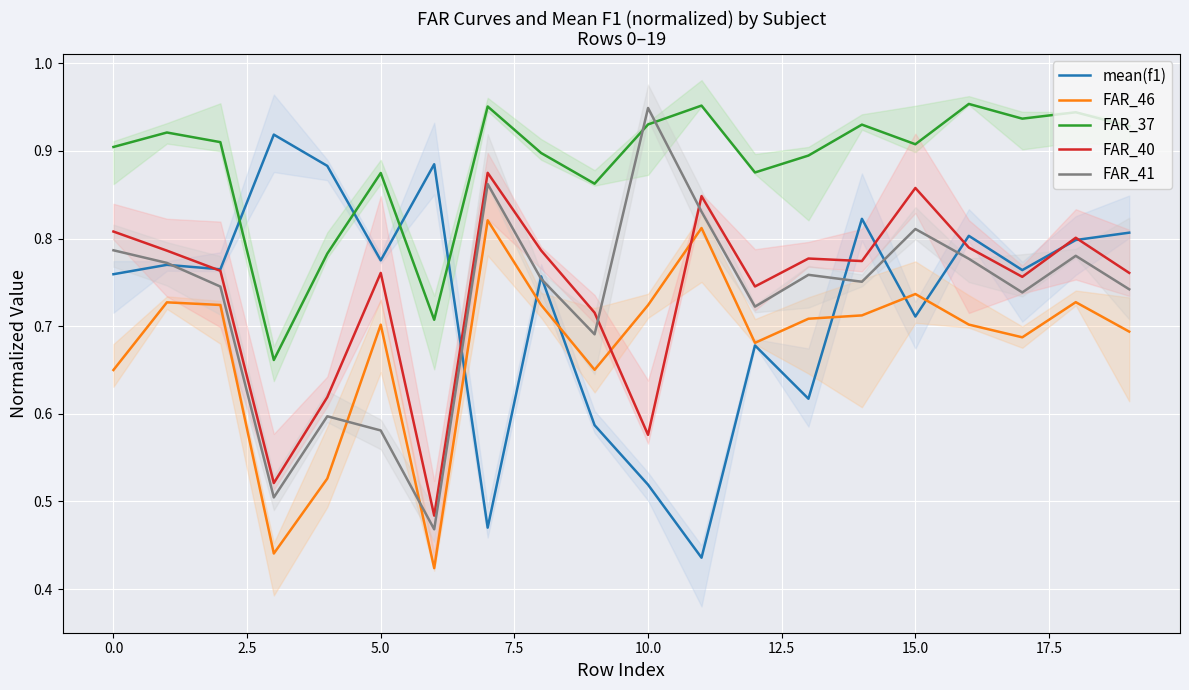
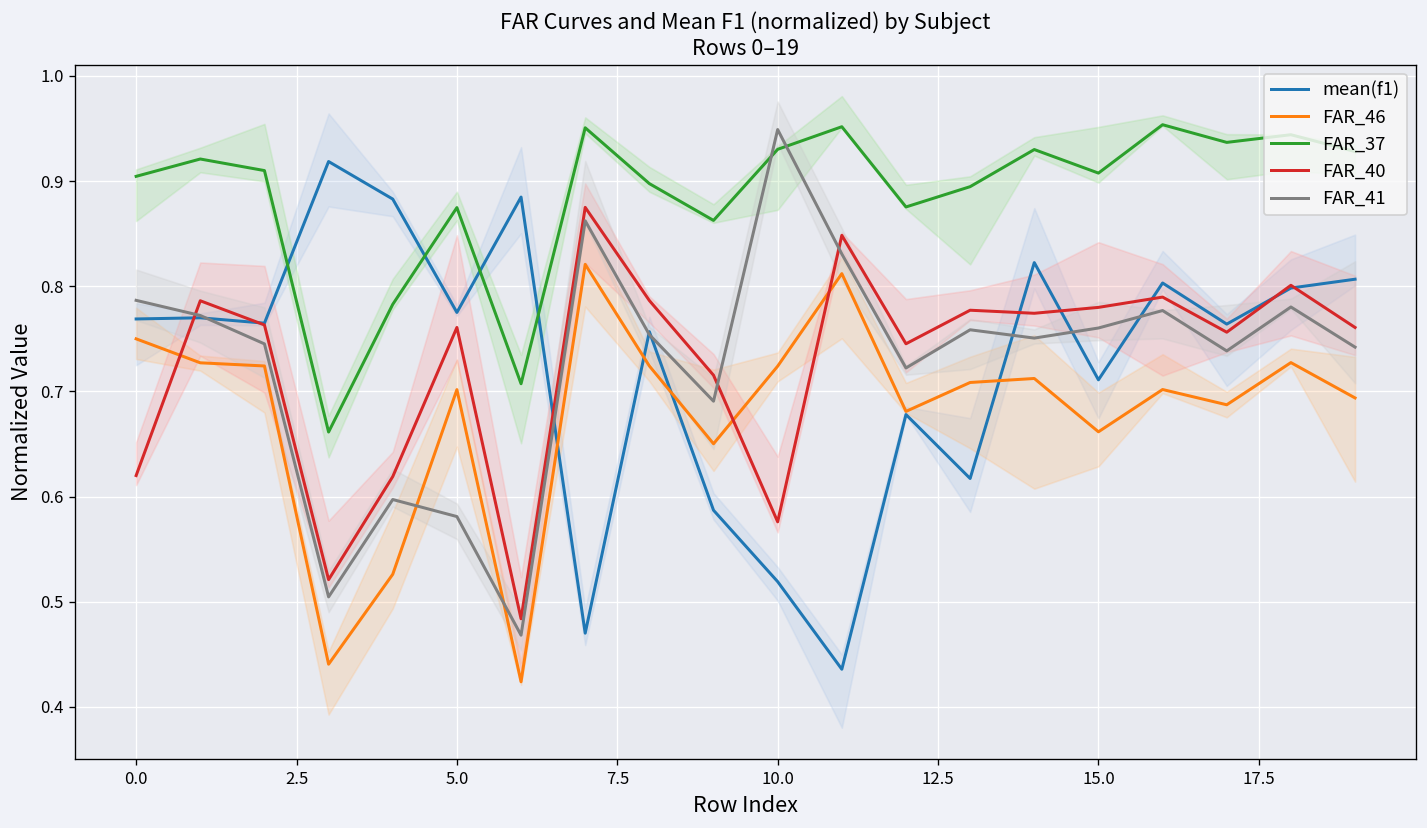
mean(f1), 0.0: 0.76 -> 0.77
FAR_46, 0.0: 0.65 -> 0.75
FAR_40, 0.0: 0.81 -> 0.62
FAR_46, 15.0: 0.74 -> 0.66
FAR_40, 15.0: 0.86 -> 0.78
FAR_41, 15.0: 0.81 -> 0.76
